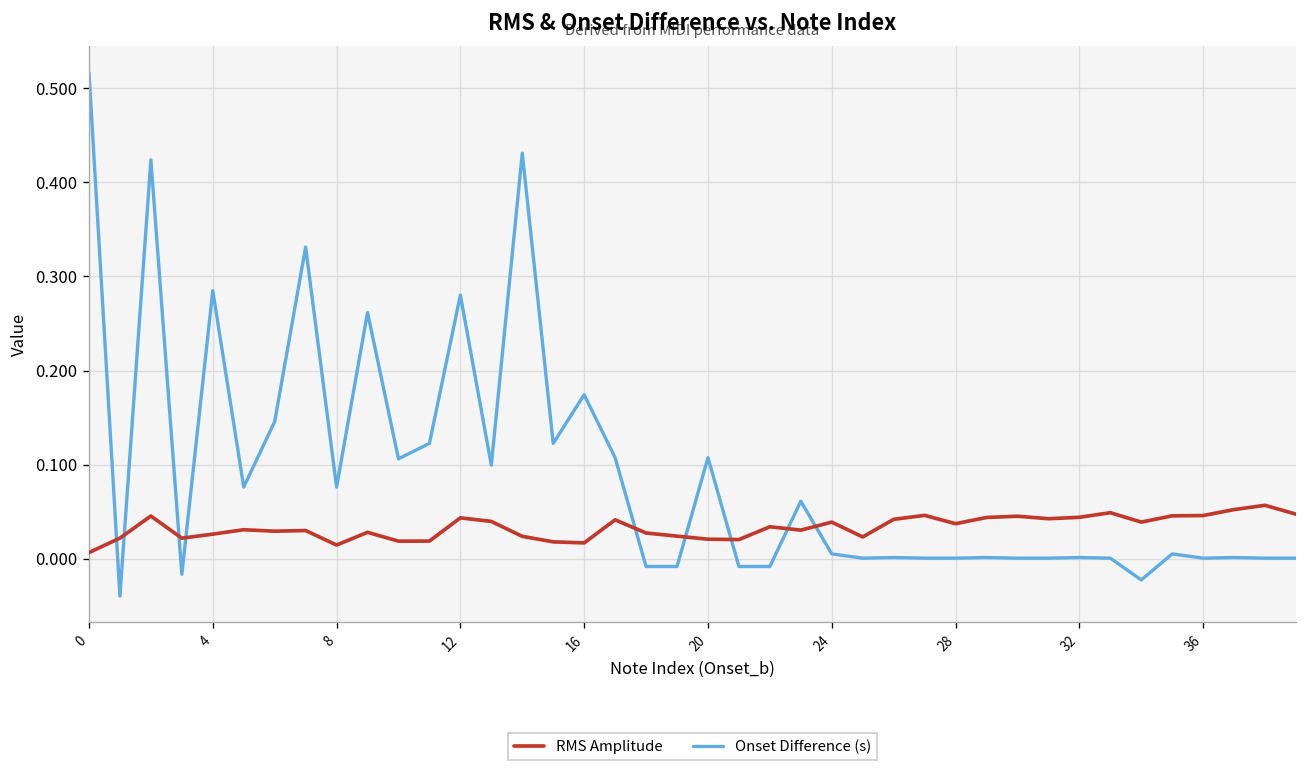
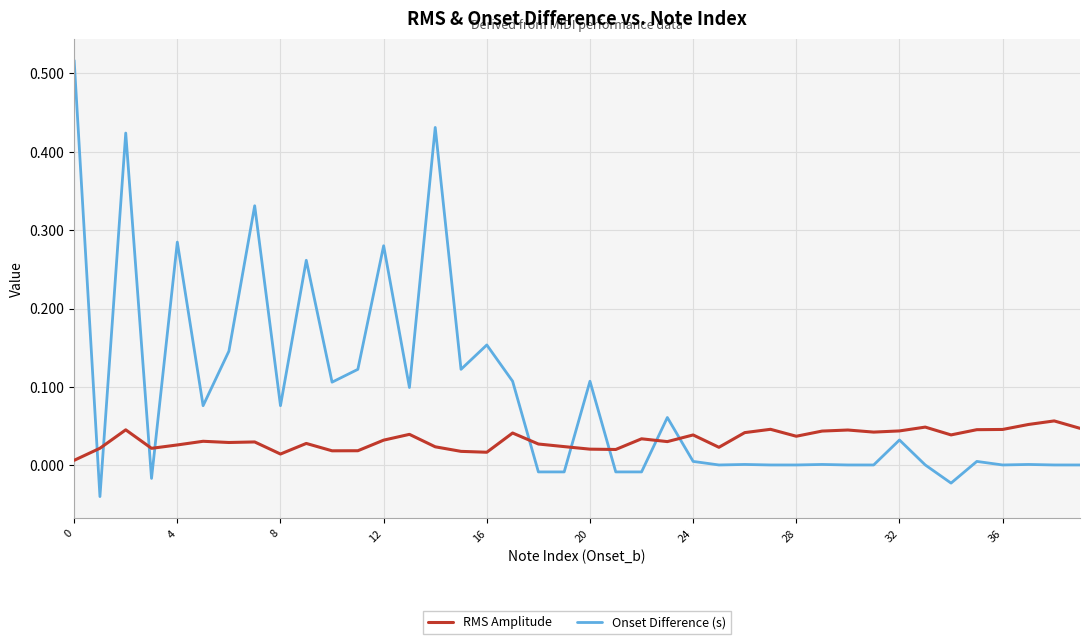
RMS Amplitude, 12: 0.04 -> 0.03
Onset Difference (s), 16: 0.17 -> 0.15
Onset Difference (s), 32: 0.00 -> 0.03
